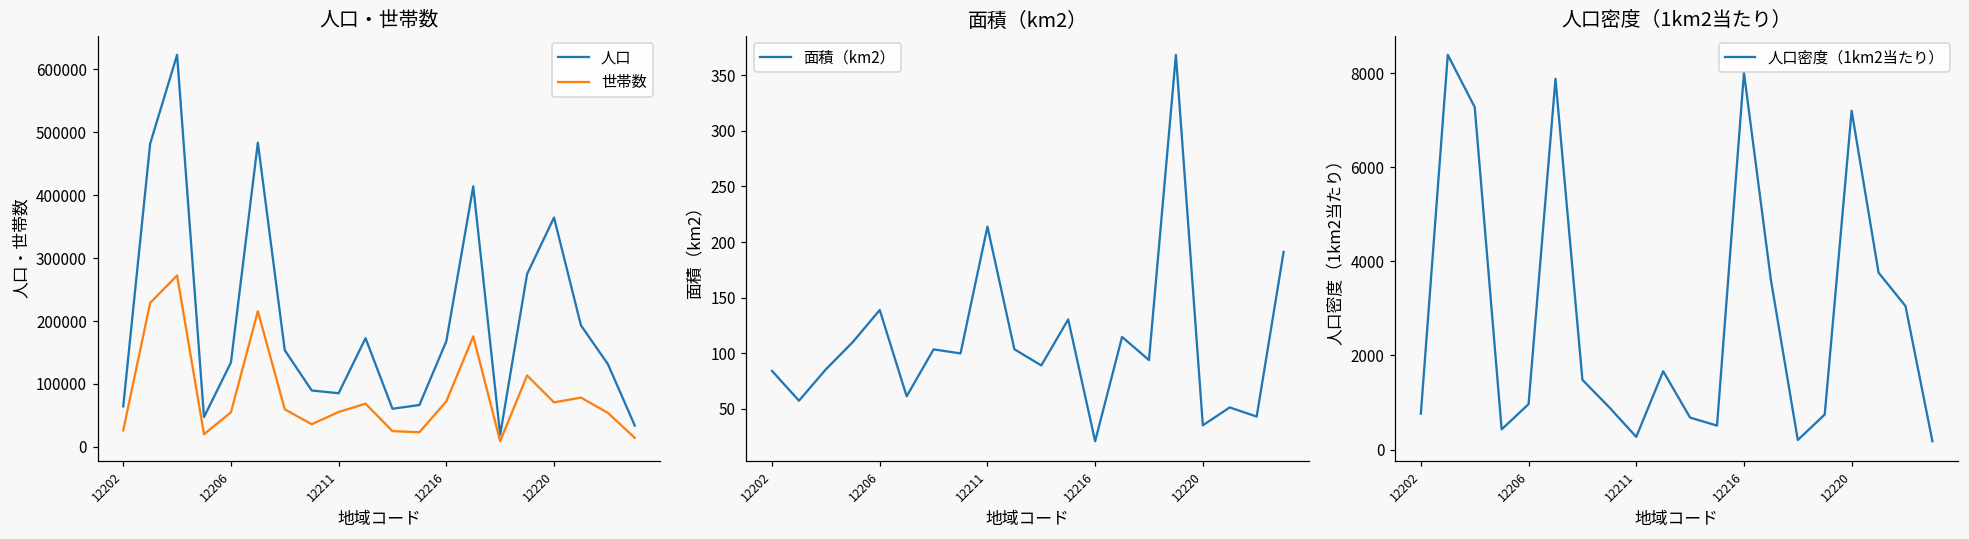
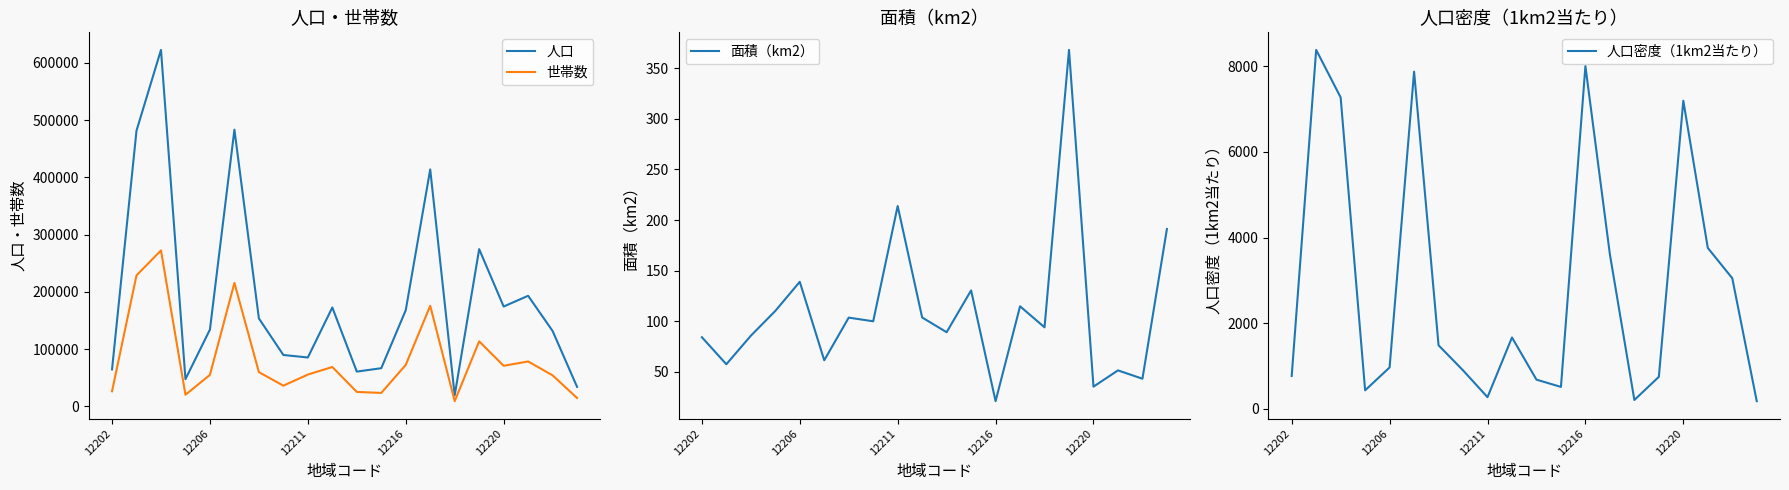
人口・世帯数, 人口, 12220: 360000 -> 170000
